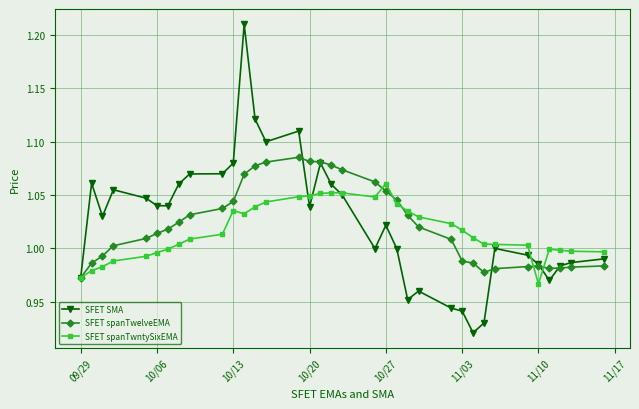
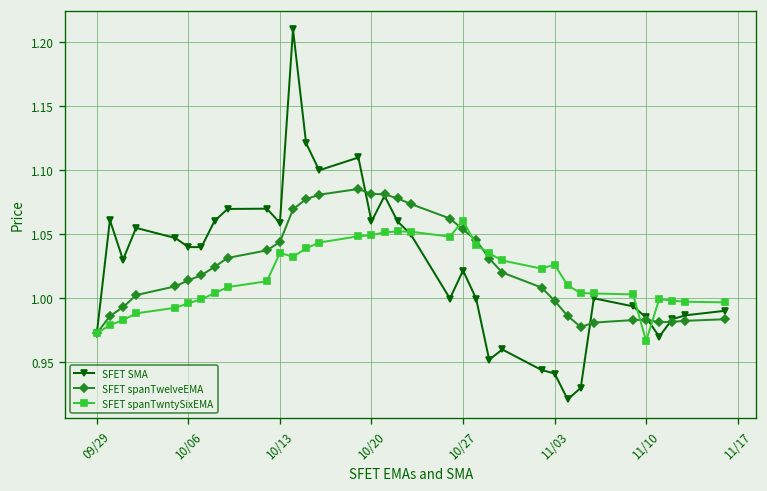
SFET SMA, 10/13: 1.080 -> 1.059
SFET SMA, 10/20: 1.039 -> 1.060
SFET spanTwelveEMA, 11/03: 0.988 -> 0.998
SFET spanTwntySixEMA, 11/03: 1.017 -> 1.026
